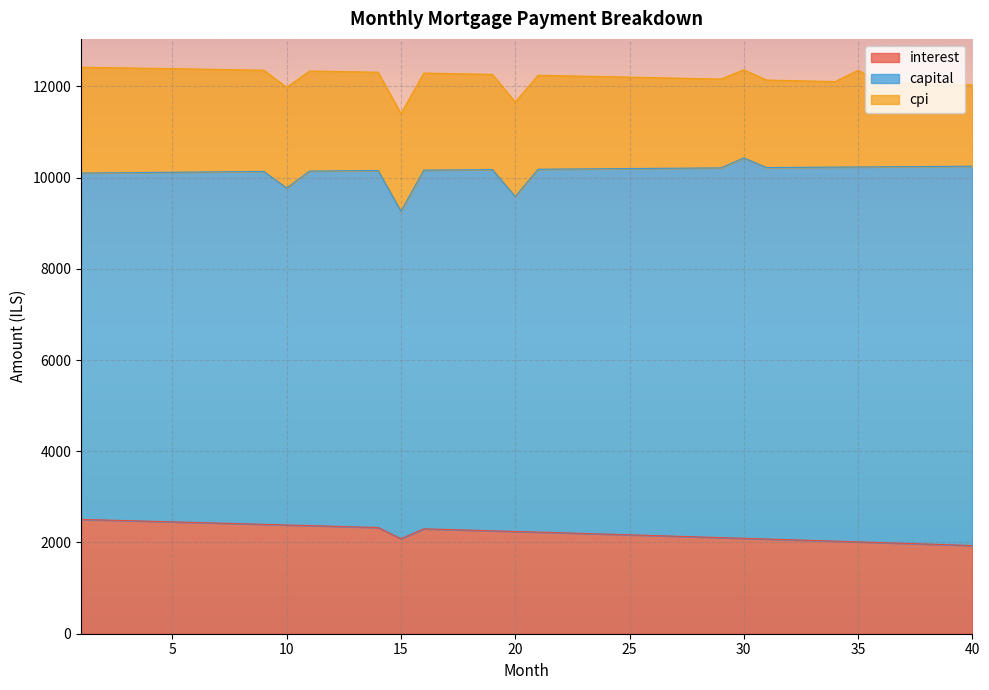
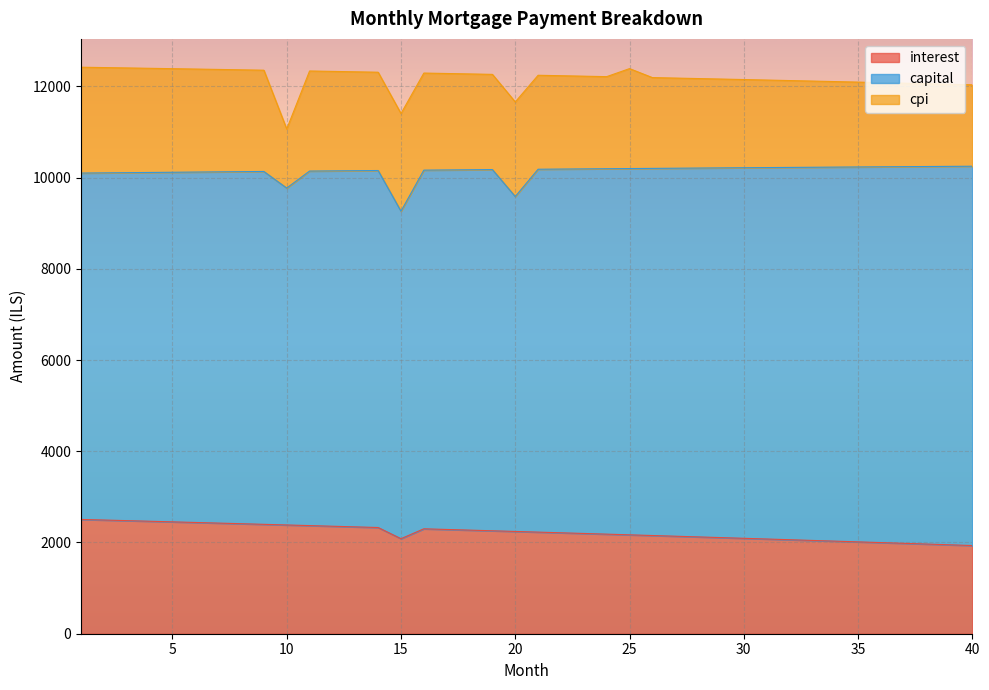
cpi, 10: 2200 -> 1300
cpi, 25: 2000 -> 2200
capital, 30: 8300 -> 8100
cpi, 35: 2100 -> 1900
